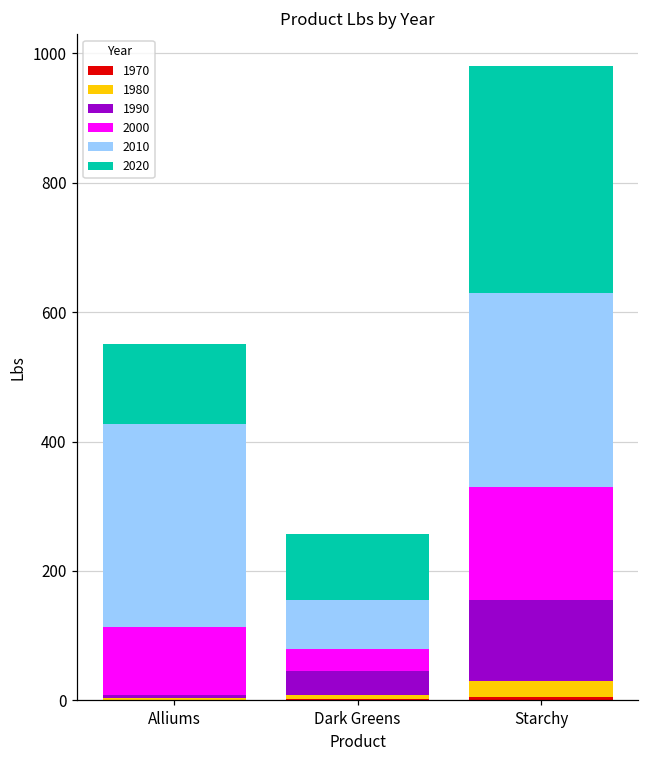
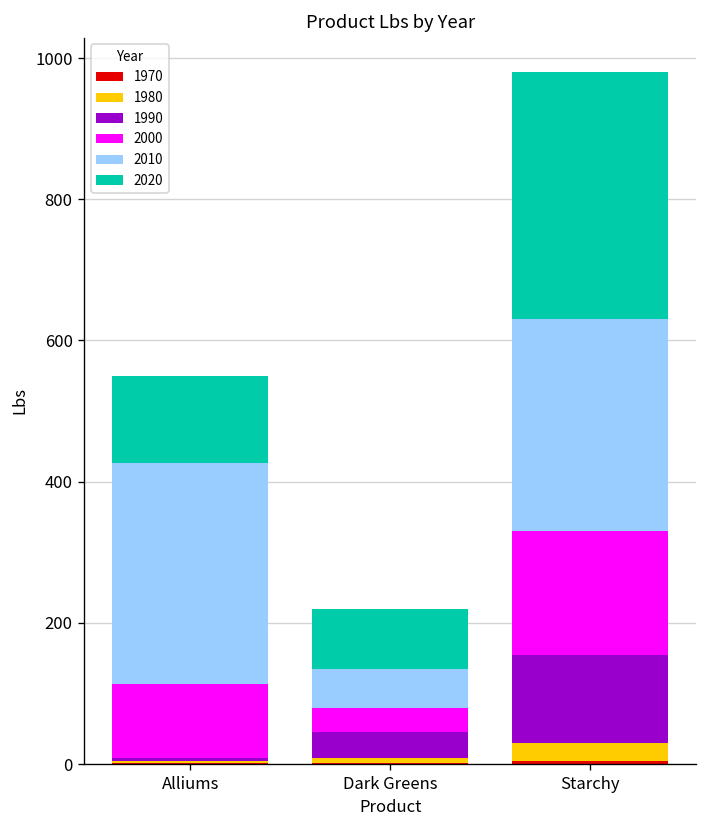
2010, Dark Greens: 80 -> 60
2020, Dark Greens: 100 -> 80
